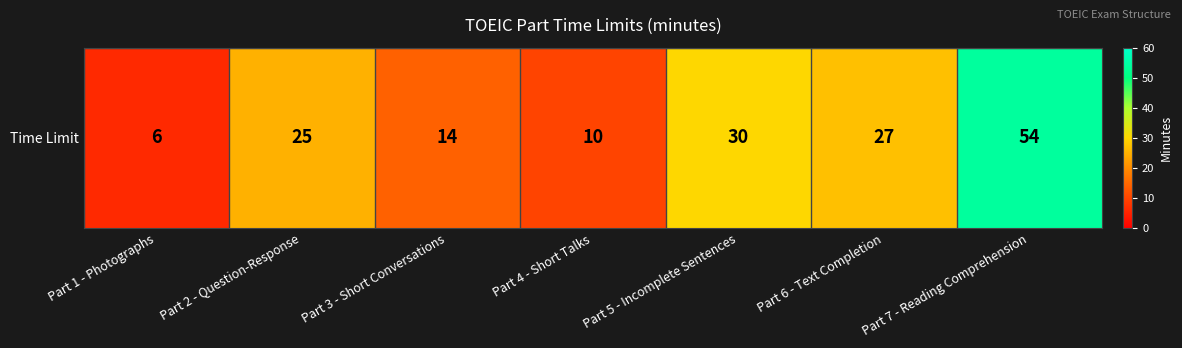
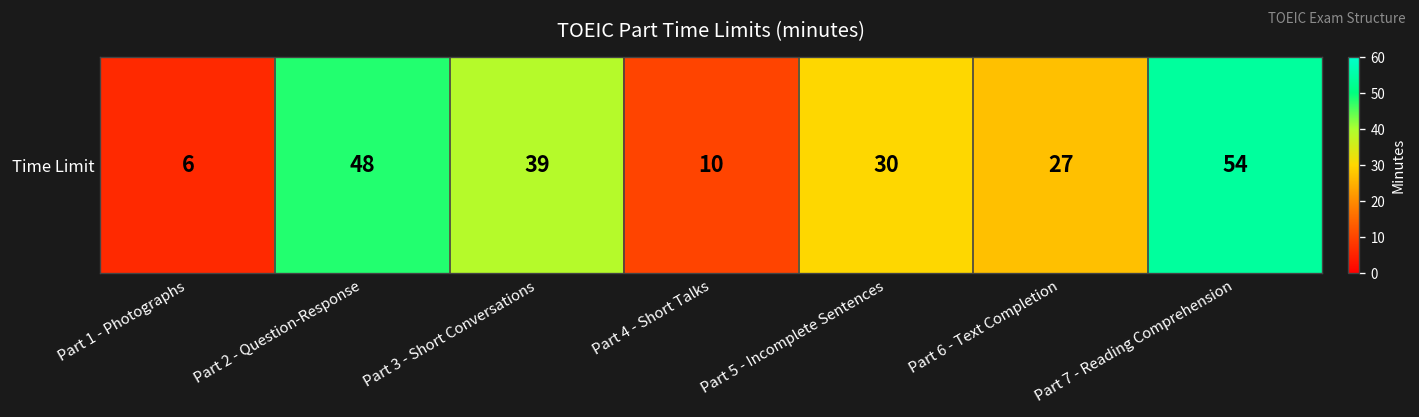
Time Limit, Part 2 - Question-Response: 25 -> 48
Time Limit, Part 3 - Short Conversations: 14 -> 39
